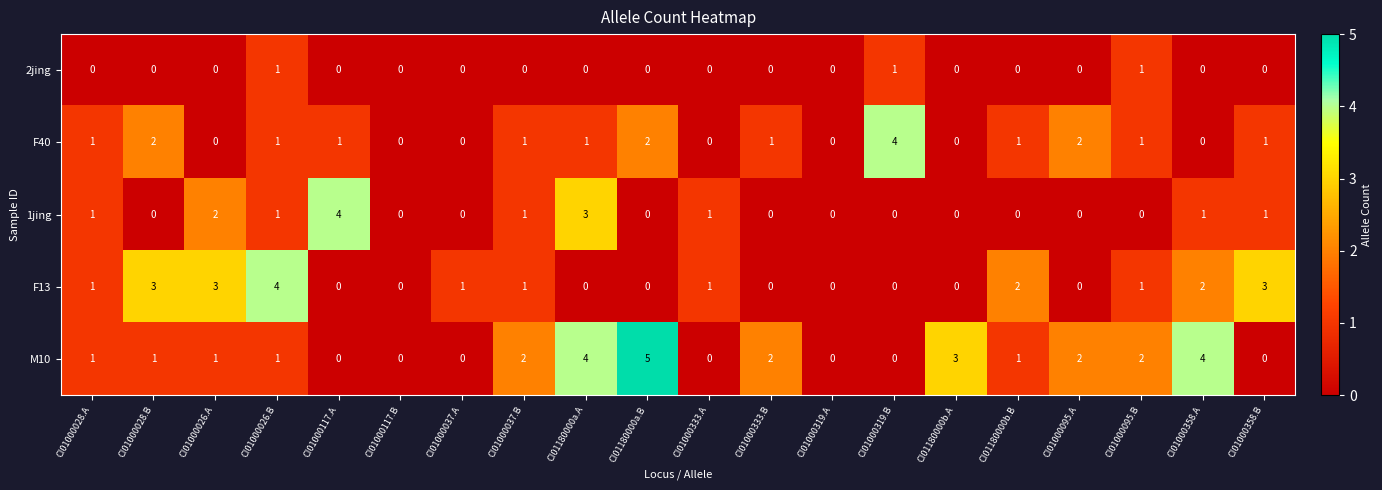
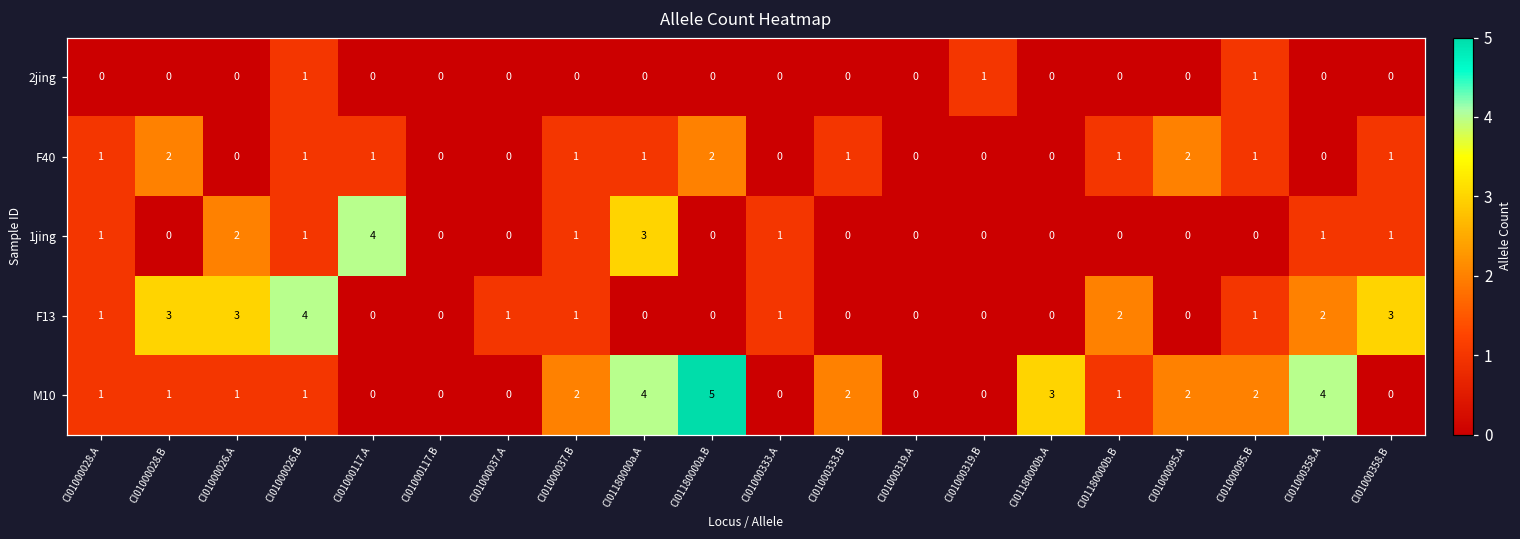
F40, CI01000319.B: 4 -> 0
